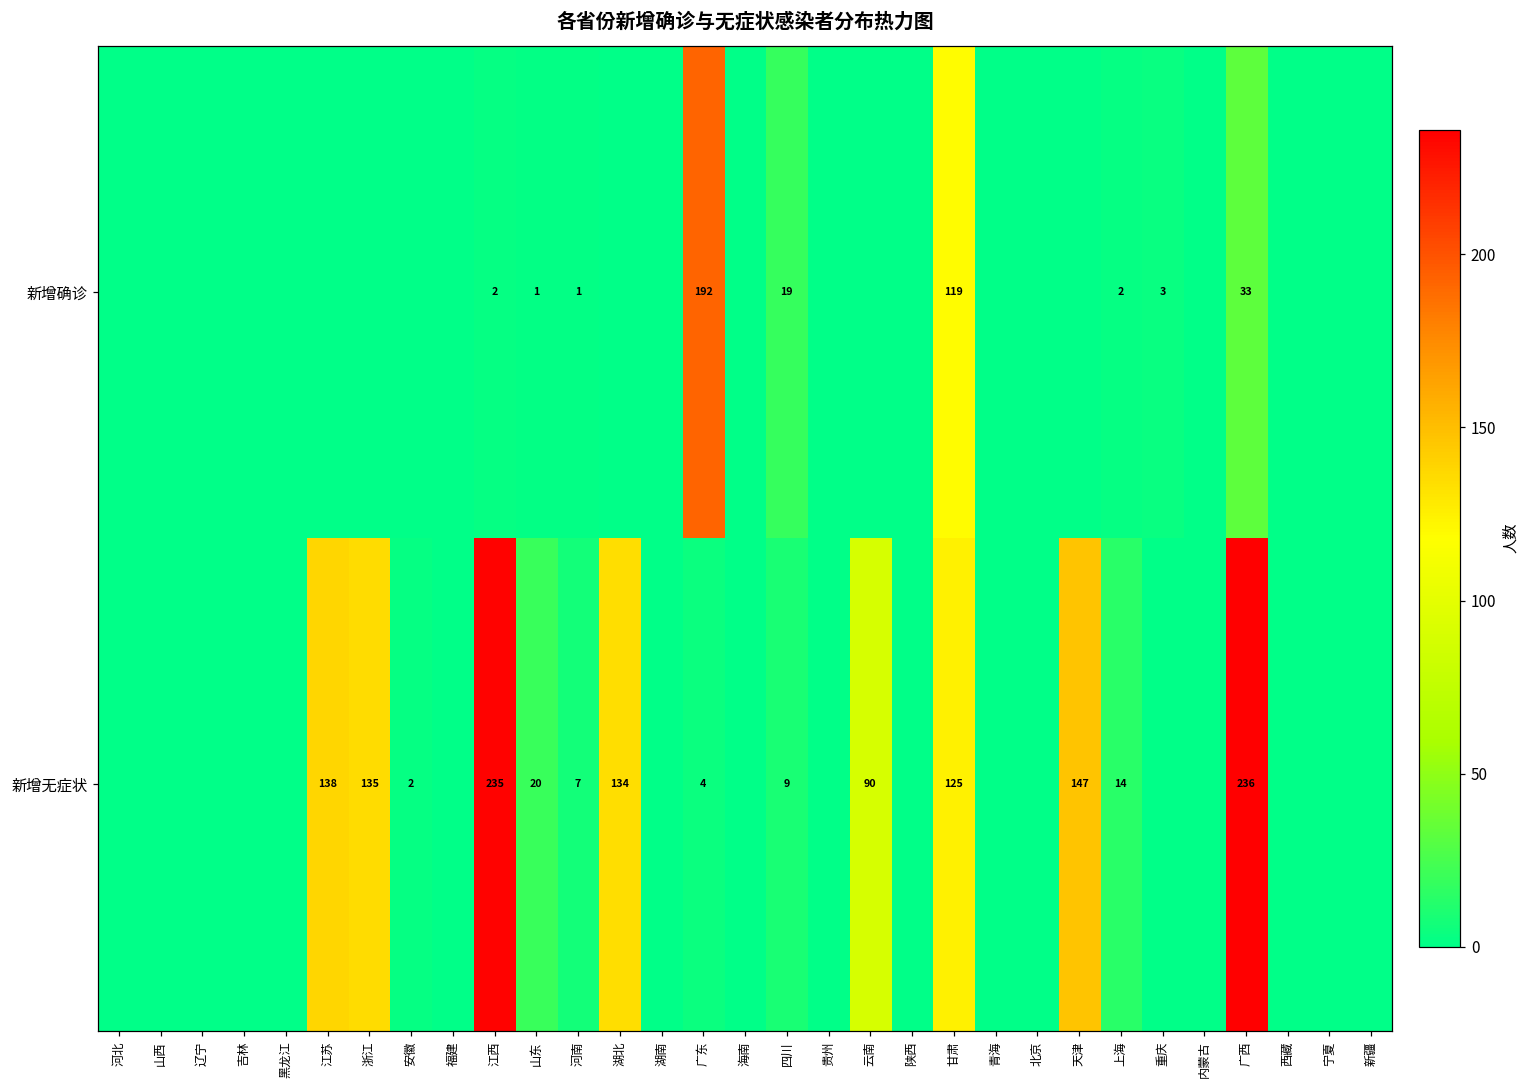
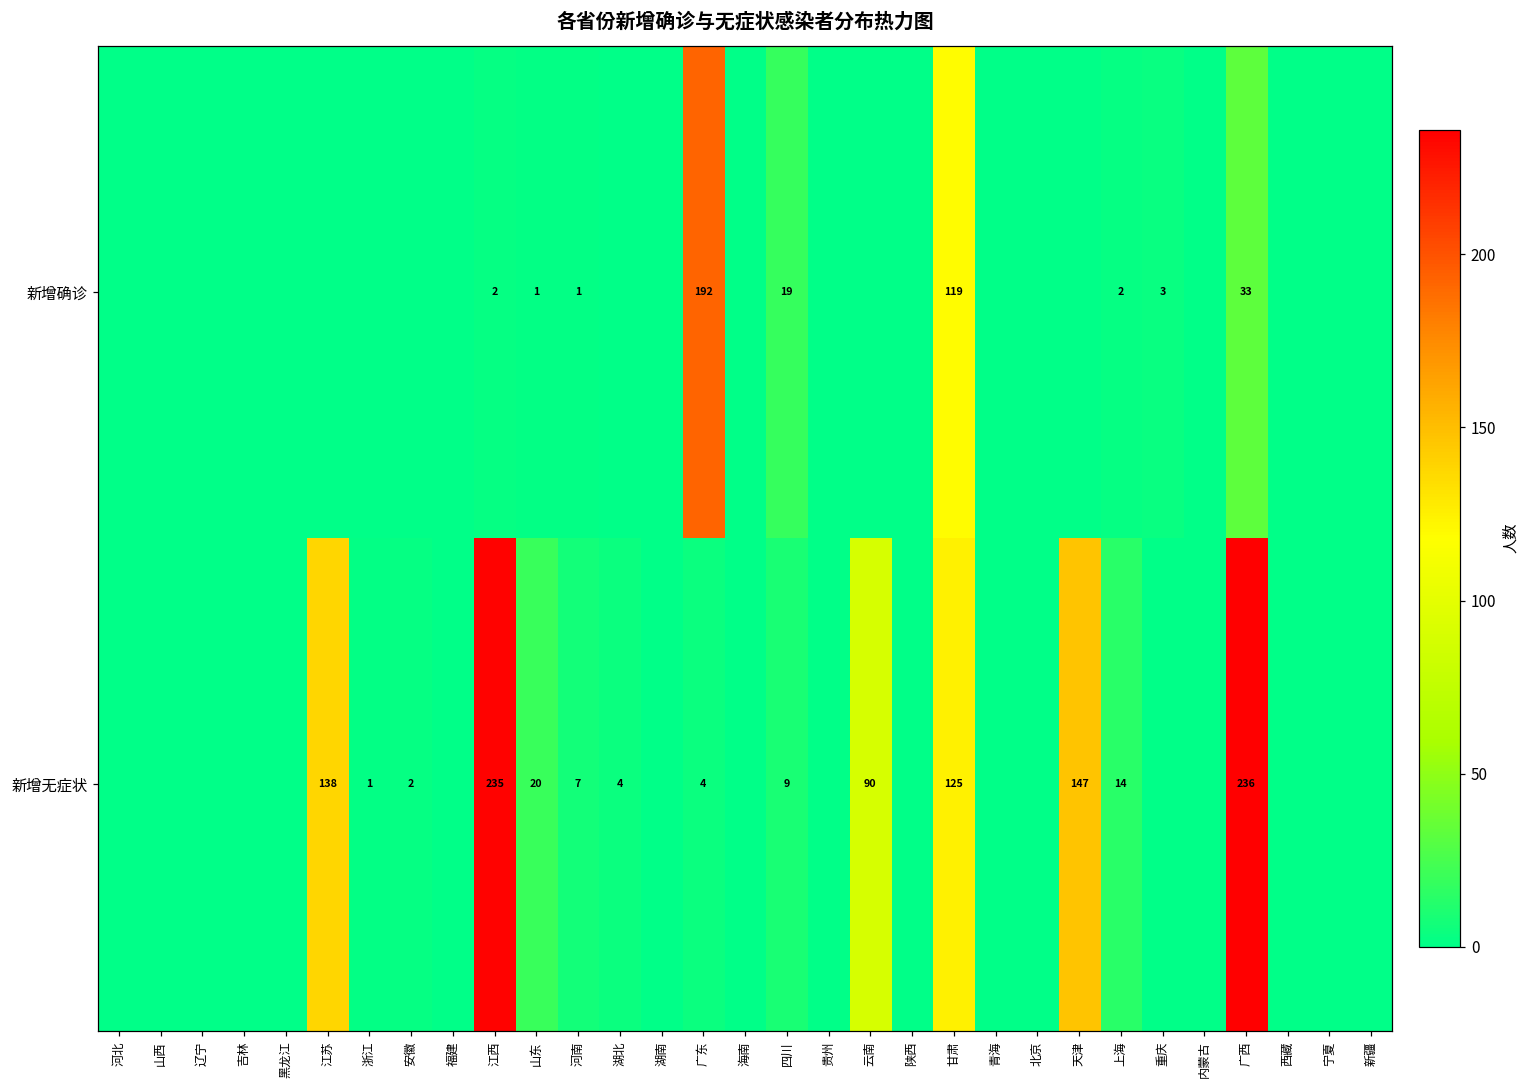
新增无症状, 浙江: 135 -> 1
新增无症状, 湖北: 134 -> 4
